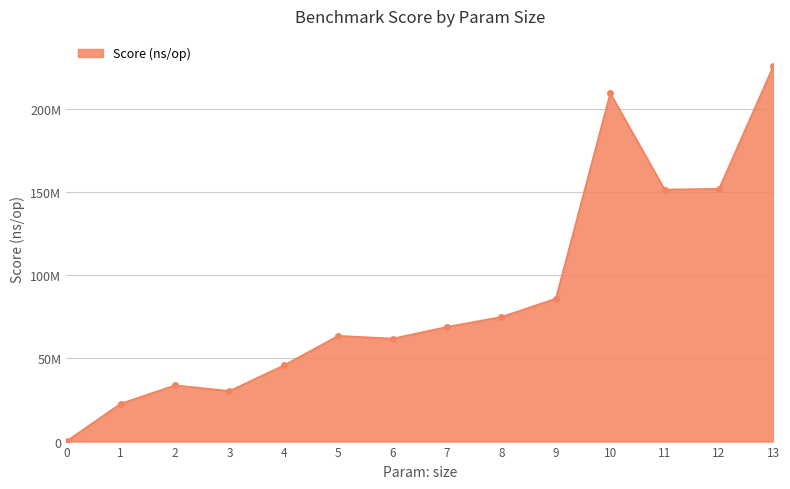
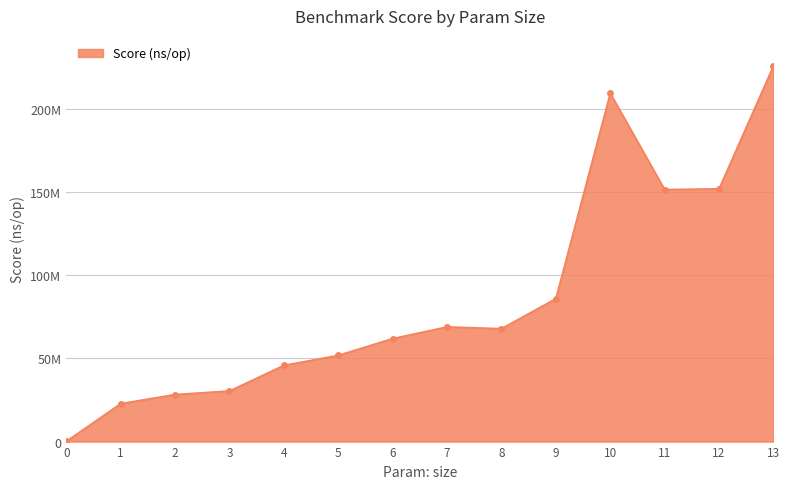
2: 34000000 -> 28000000
5: 64000000 -> 52000000
8: 75000000 -> 68000000
